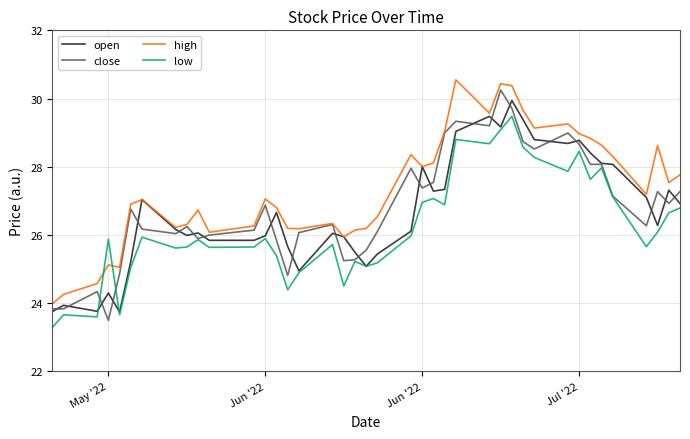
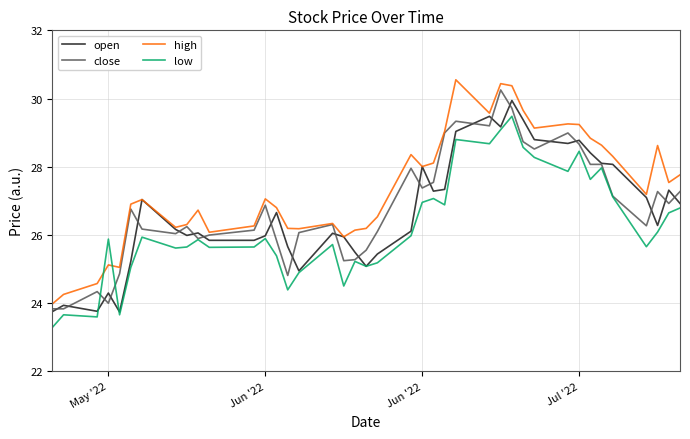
close, May '22: 23.5 -> 24.0
high, Jul '22: 29.0 -> 29.2
